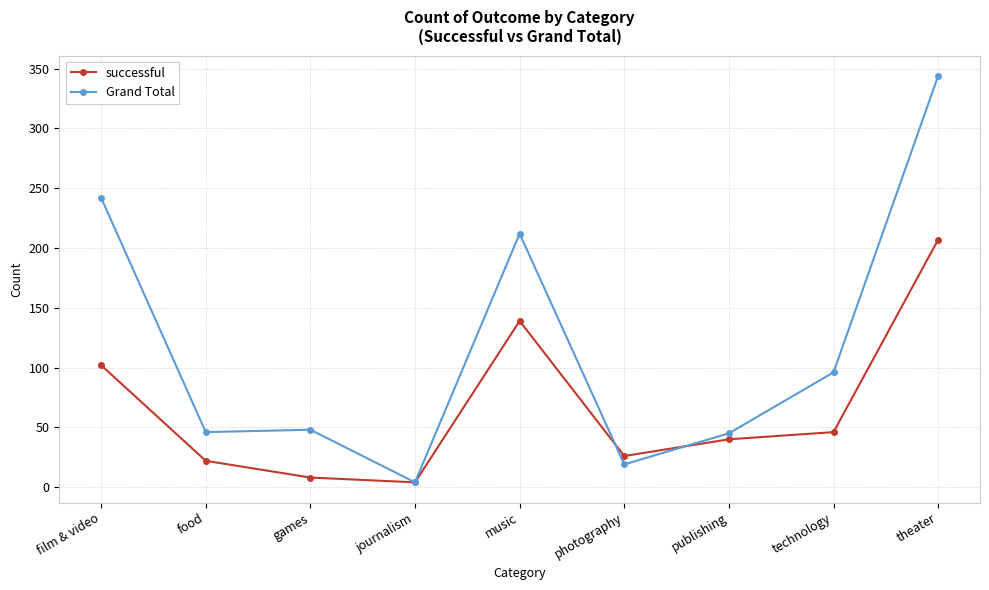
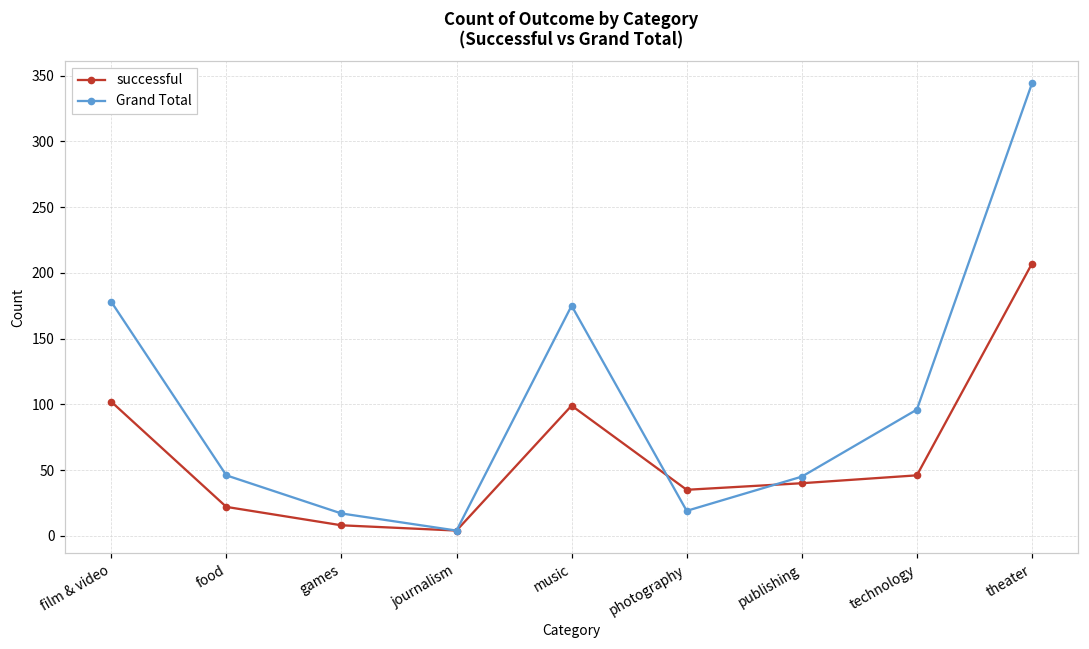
Grand Total, film & video: 242 -> 178
Grand Total, games: 48 -> 17
successful, music: 139 -> 99
Grand Total, music: 212 -> 175
successful, photography: 26 -> 35
